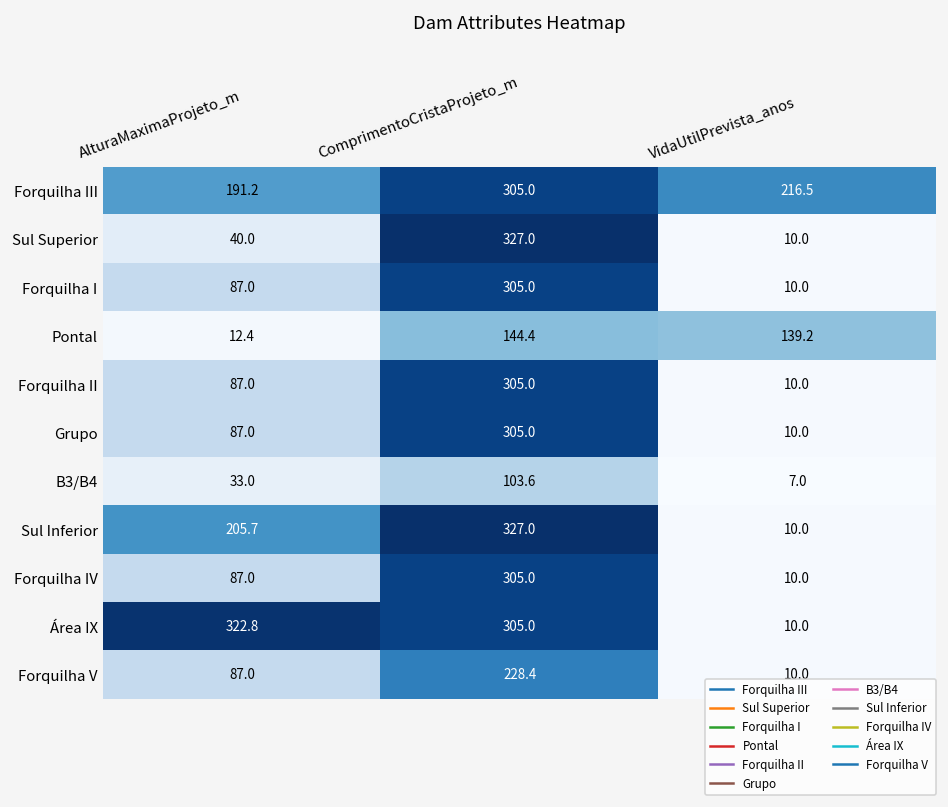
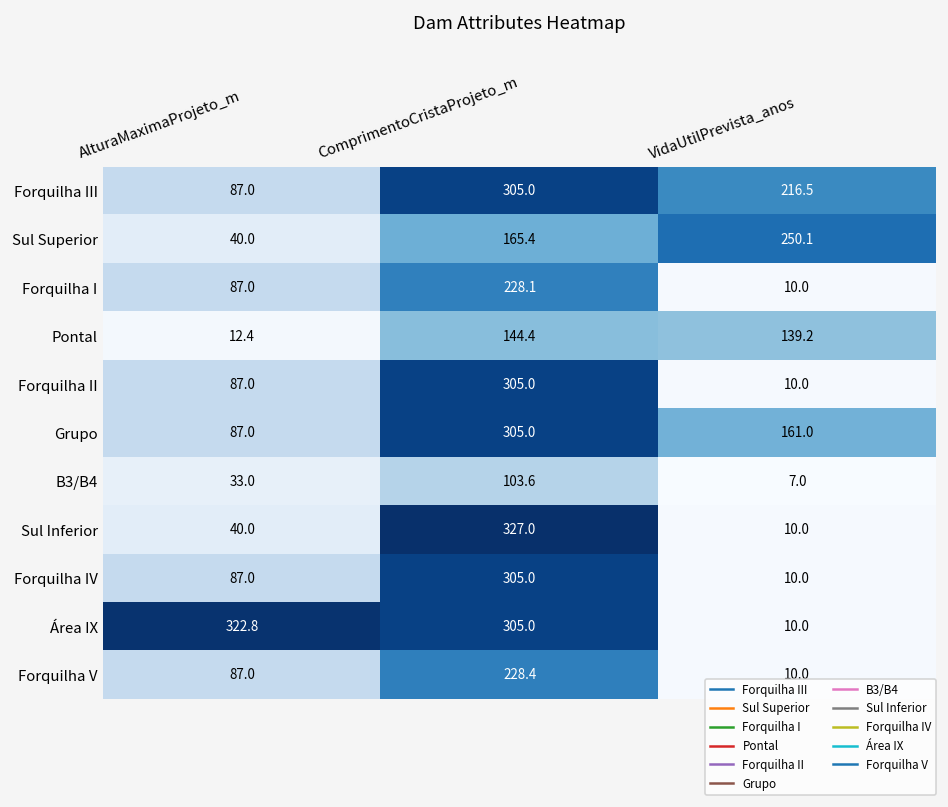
Forquilha III, AlturaMaximaProjeto_m: 191.2 -> 87.0
Sul Superior, ComprimentoCristaProjeto_m: 327.0 -> 165.4
Sul Superior, VidaUtilPrevista_anos: 10.0 -> 250.1
Forquilha I, ComprimentoCristaProjeto_m: 305.0 -> 228.1
Grupo, VidaUtilPrevista_anos: 10.0 -> 161.0
Sul Inferior, AlturaMaximaProjeto_m: 205.7 -> 40.0
